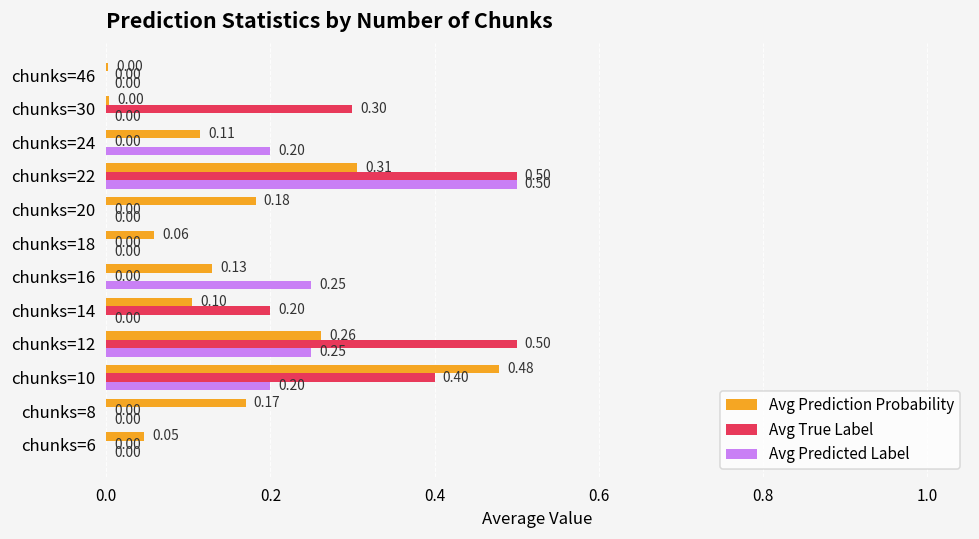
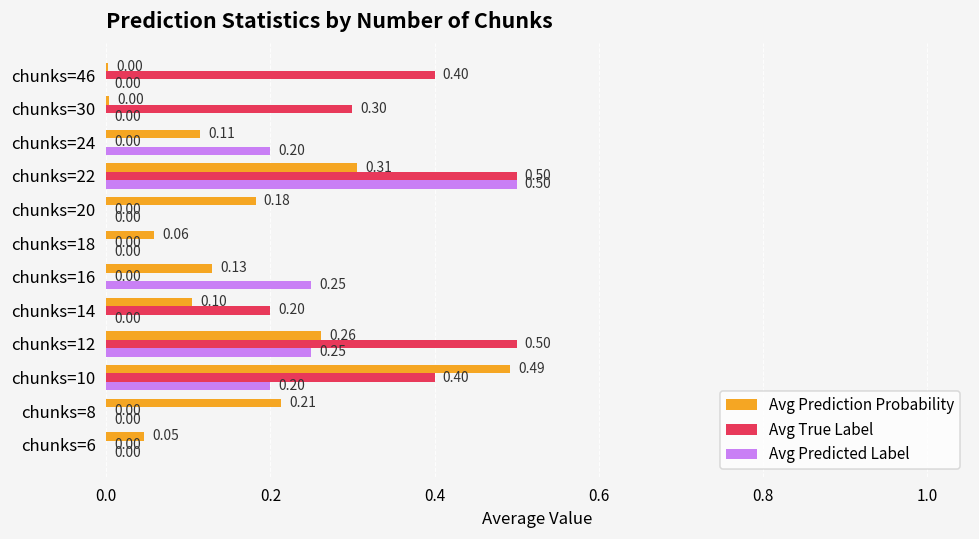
Avg True Label, chunks=46: 0.00 -> 0.40
Avg Prediction Probability, chunks=10: 0.48 -> 0.49
Avg Prediction Probability, chunks=8: 0.17 -> 0.21
